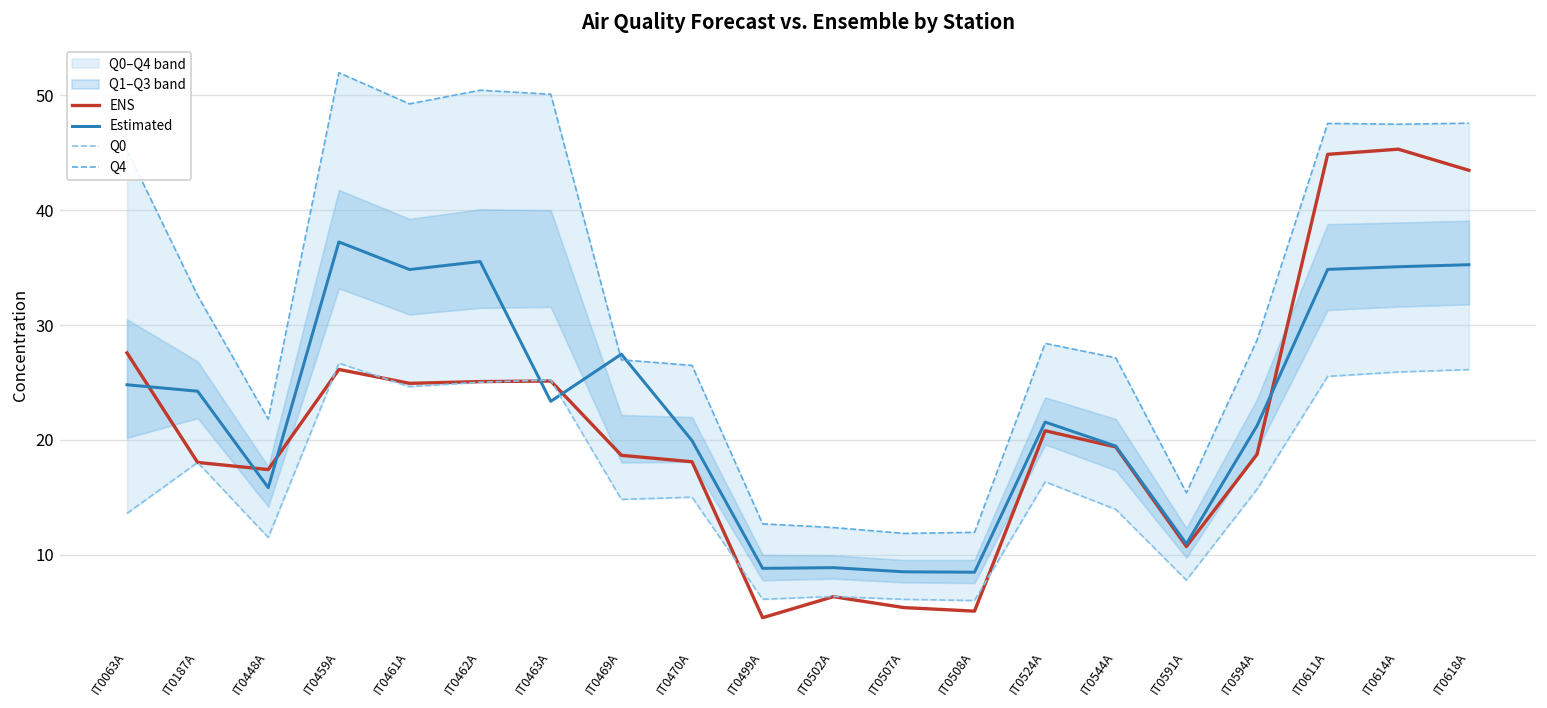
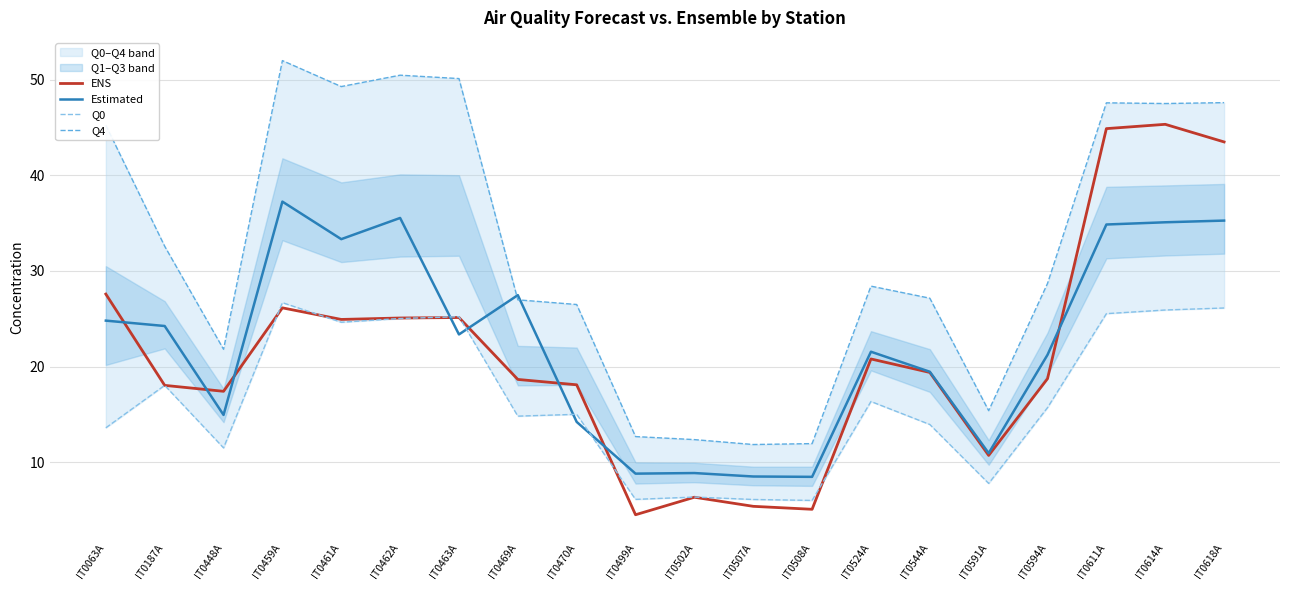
Estimated, IT0448A: 16 -> 15
Estimated, IT0461A: 35 -> 33
Estimated, IT0470A: 20 -> 14
